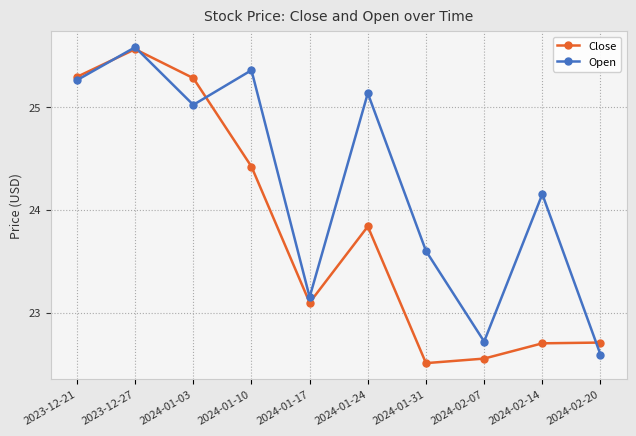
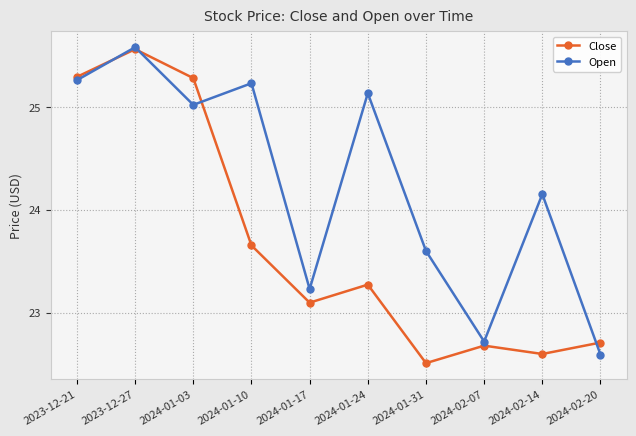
Close, 2024-01-10: 24.42 -> 23.65
Open, 2024-01-10: 25.36 -> 25.23
Open, 2024-01-17: 23.15 -> 23.23
Close, 2024-01-24: 23.84 -> 23.27
Close, 2024-02-07: 22.55 -> 22.68
Close, 2024-02-14: 22.70 -> 22.60
